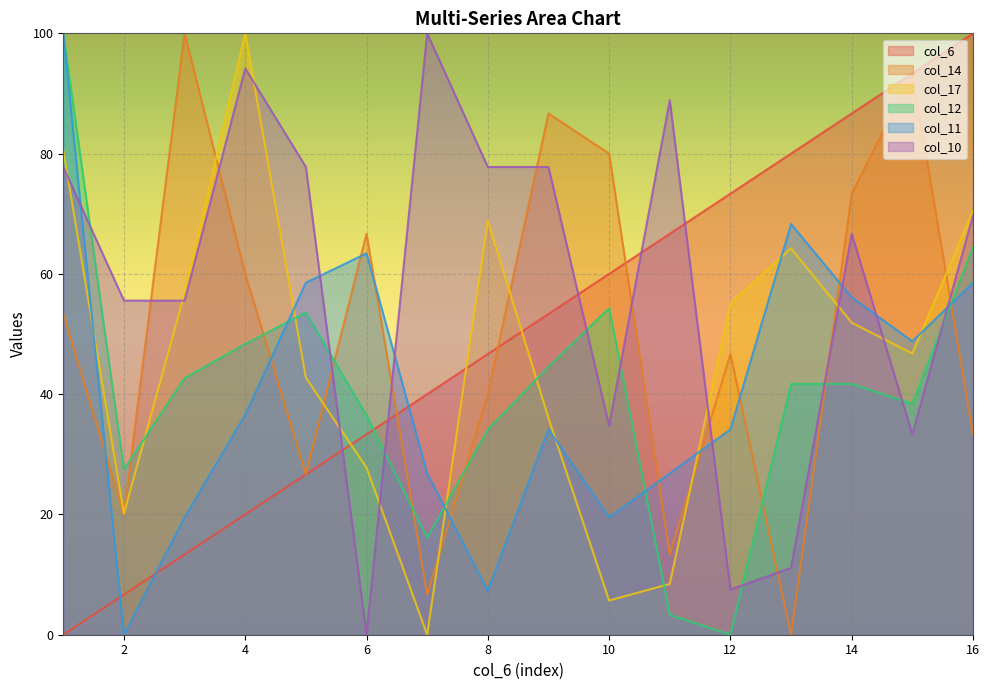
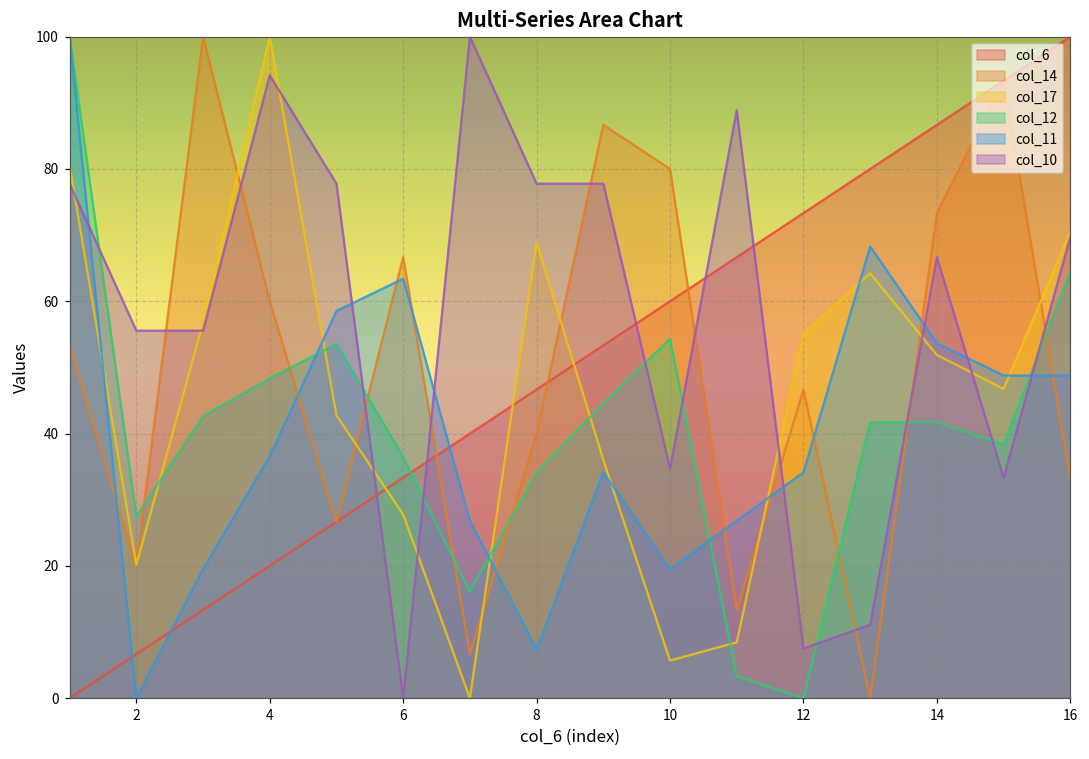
col_11, 14: 56 -> 54
col_11, 16: 59 -> 49
